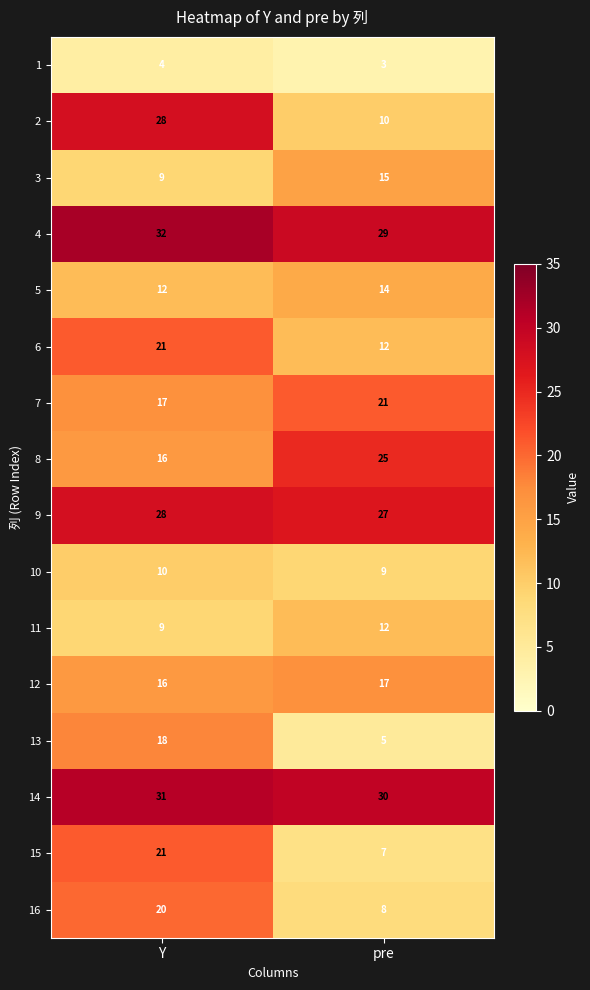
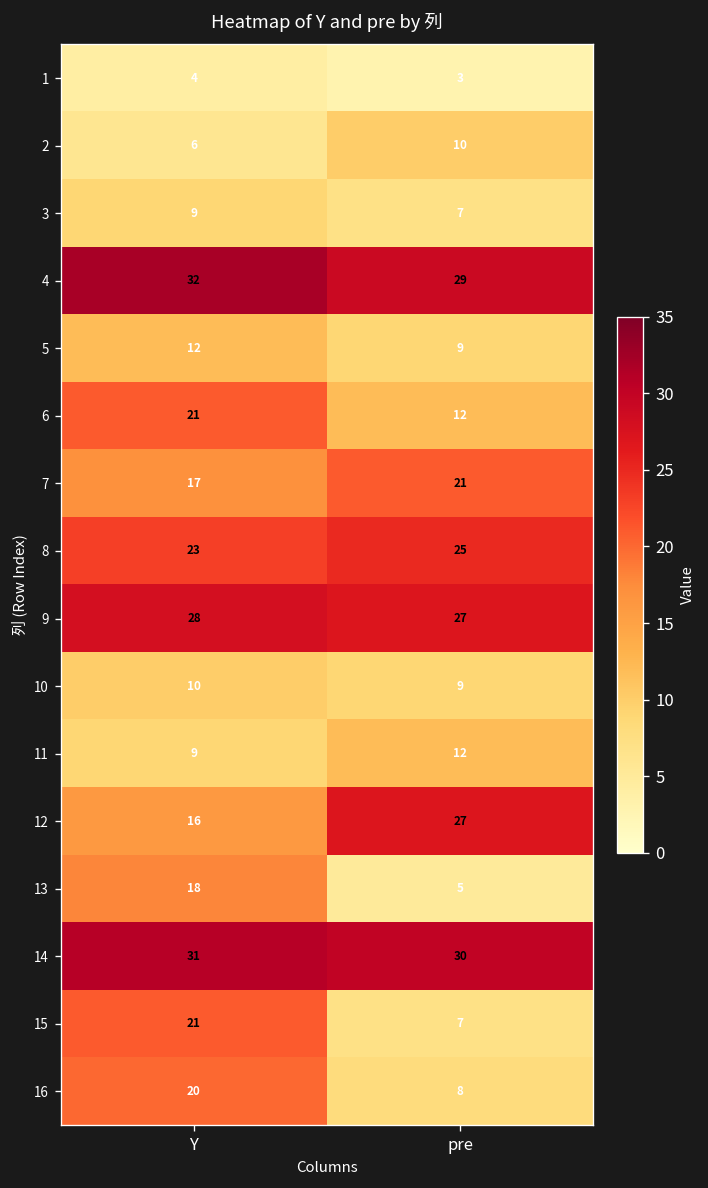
2, Y: 28 -> 6
3, pre: 15 -> 7
5, pre: 14 -> 9
8, Y: 16 -> 23
12, pre: 17 -> 27
